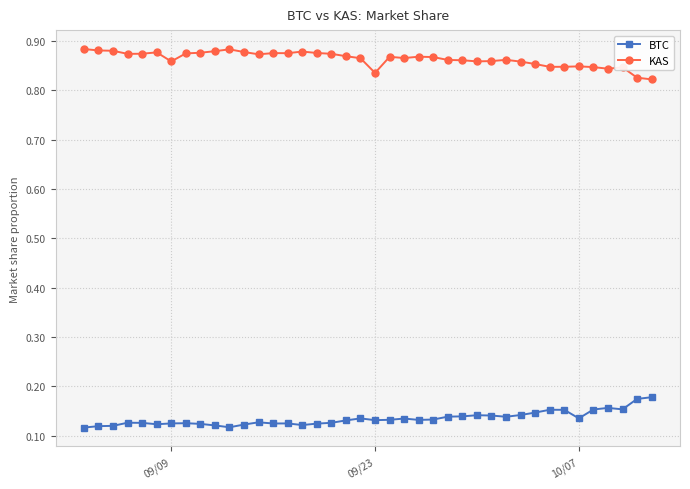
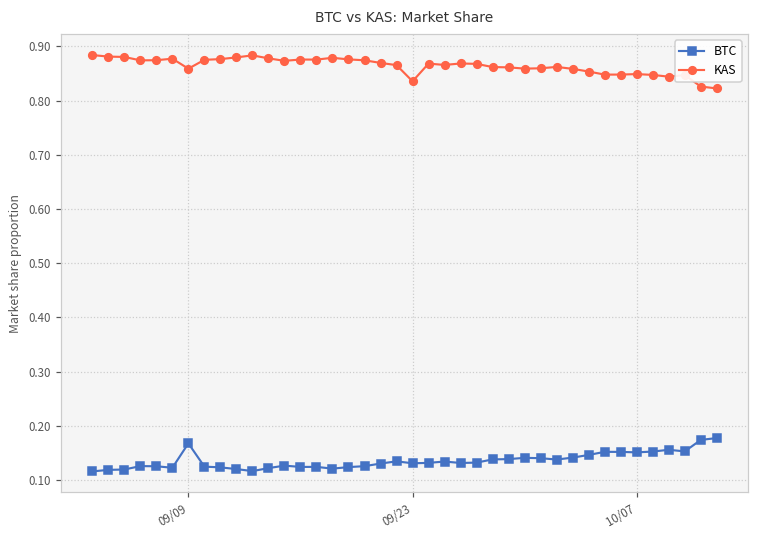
BTC, 09/09: 0.12 -> 0.17
BTC, 10/07: 0.13 -> 0.15
